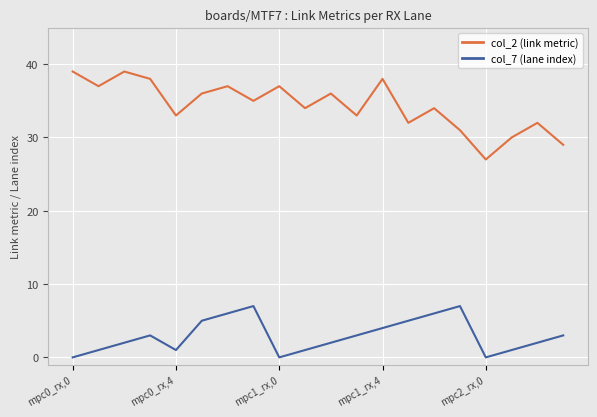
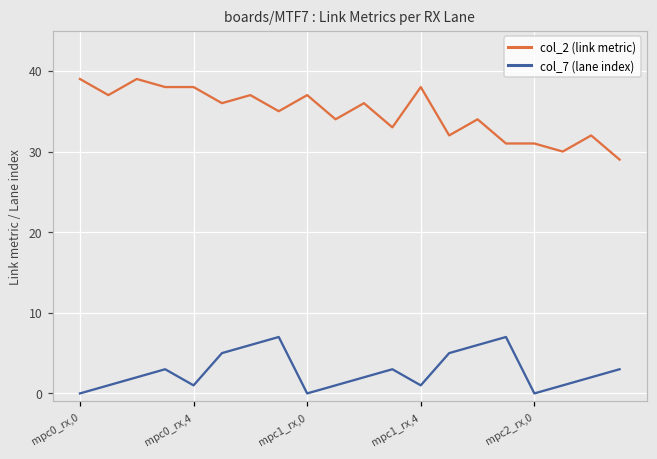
col_2 (link metric), mpc0_rx,4: 33 -> 38
col_7 (lane index), mpc1_rx,4: 4 -> 1
col_2 (link metric), mpc2_rx,0: 27 -> 31
